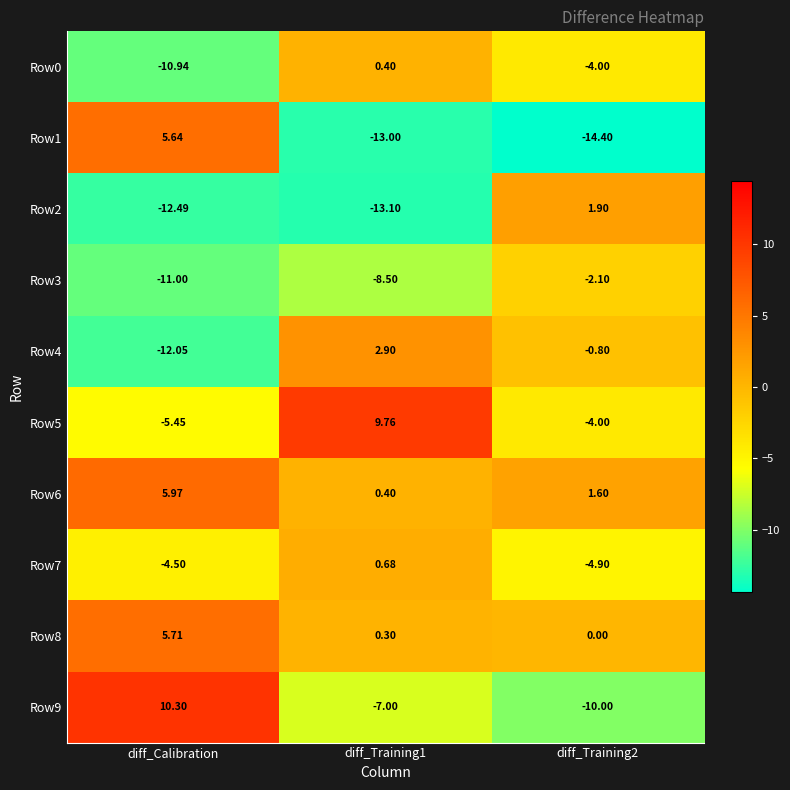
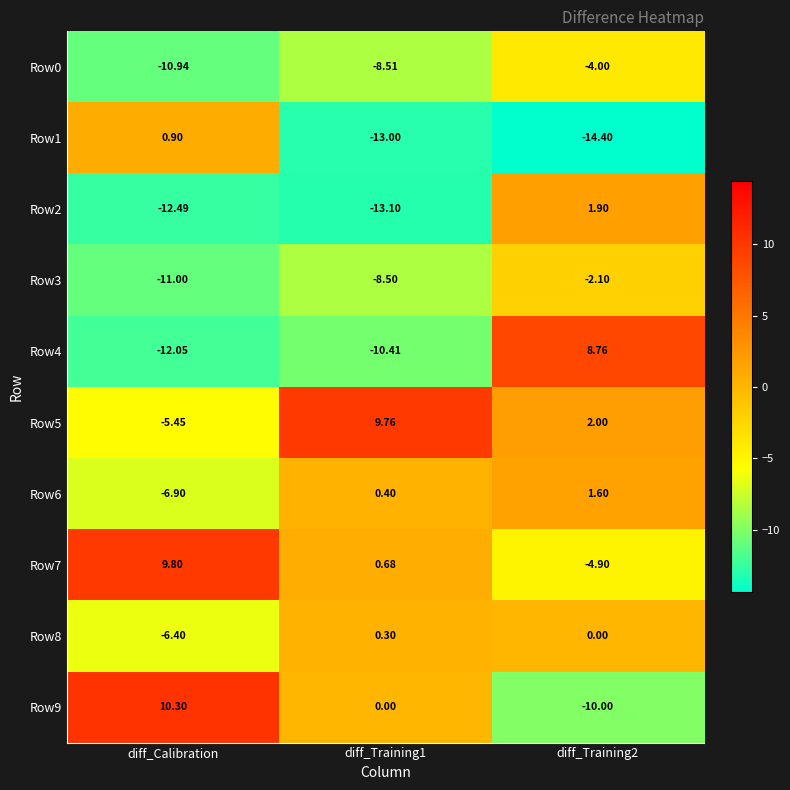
Row0, diff_Training1: 0.40 -> -8.51
Row1, diff_Calibration: 5.64 -> 0.90
Row4, diff_Training1: 2.90 -> -10.41
Row4, diff_Training2: -0.80 -> 8.76
Row5, diff_Training2: -4.00 -> 2.00
Row6, diff_Calibration: 5.97 -> -6.90
Row7, diff_Calibration: -4.50 -> 9.80
Row8, diff_Calibration: 5.71 -> -6.40
Row9, diff_Training1: -7.00 -> 0.00
